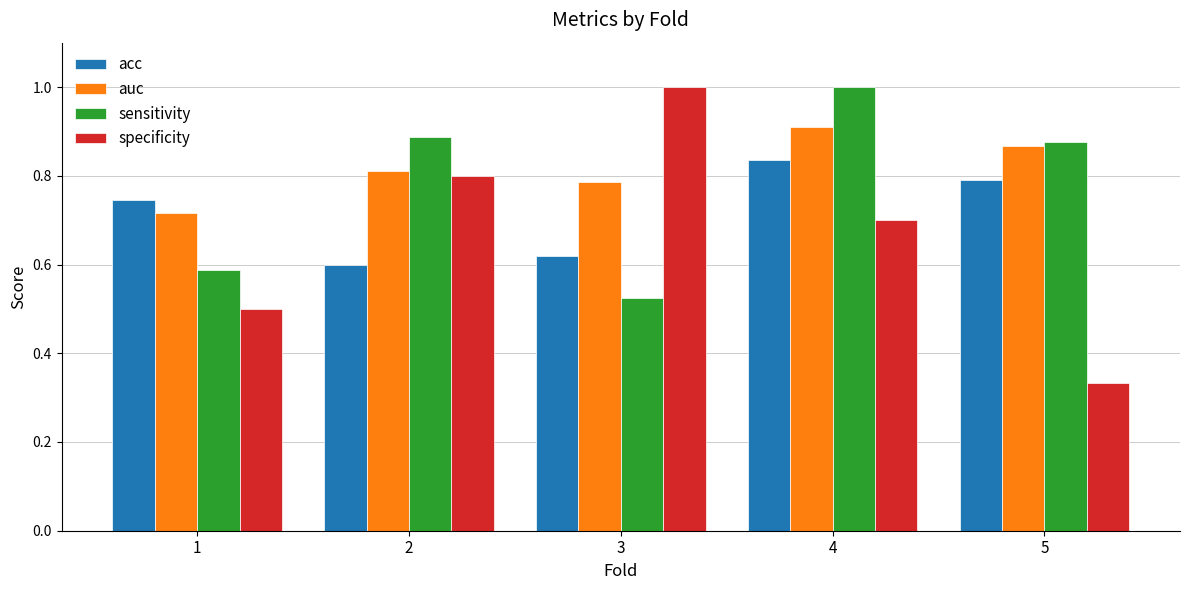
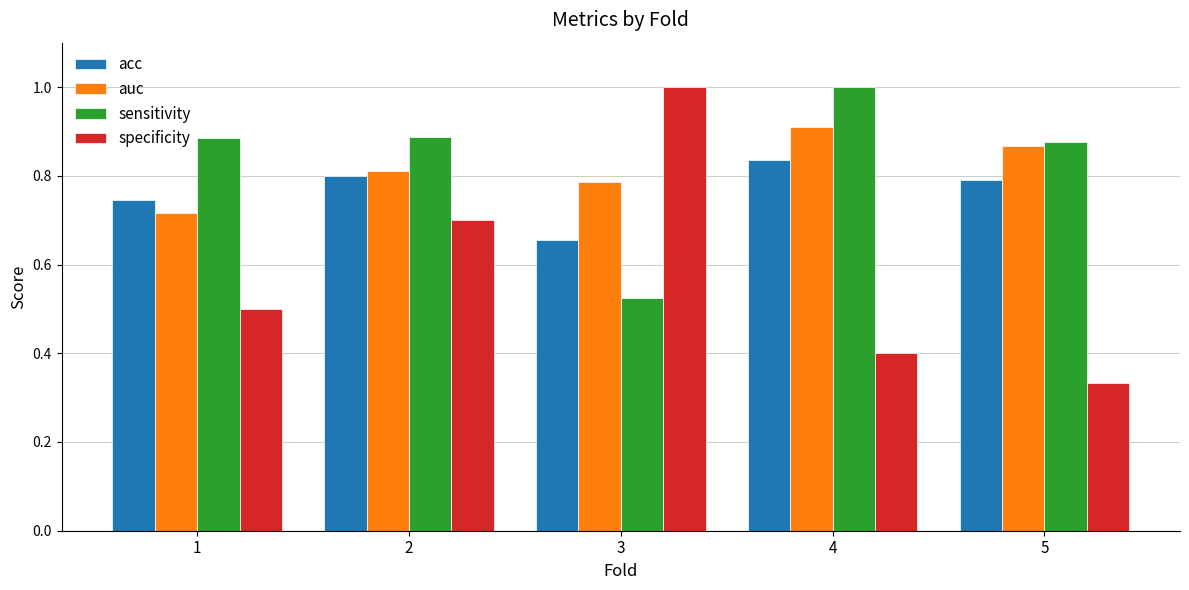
sensitivity, 1: 0.59 -> 0.89
acc, 2: 0.6 -> 0.8
specificity, 2: 0.8 -> 0.7
acc, 3: 0.62 -> 0.65
specificity, 4: 0.7 -> 0.4
